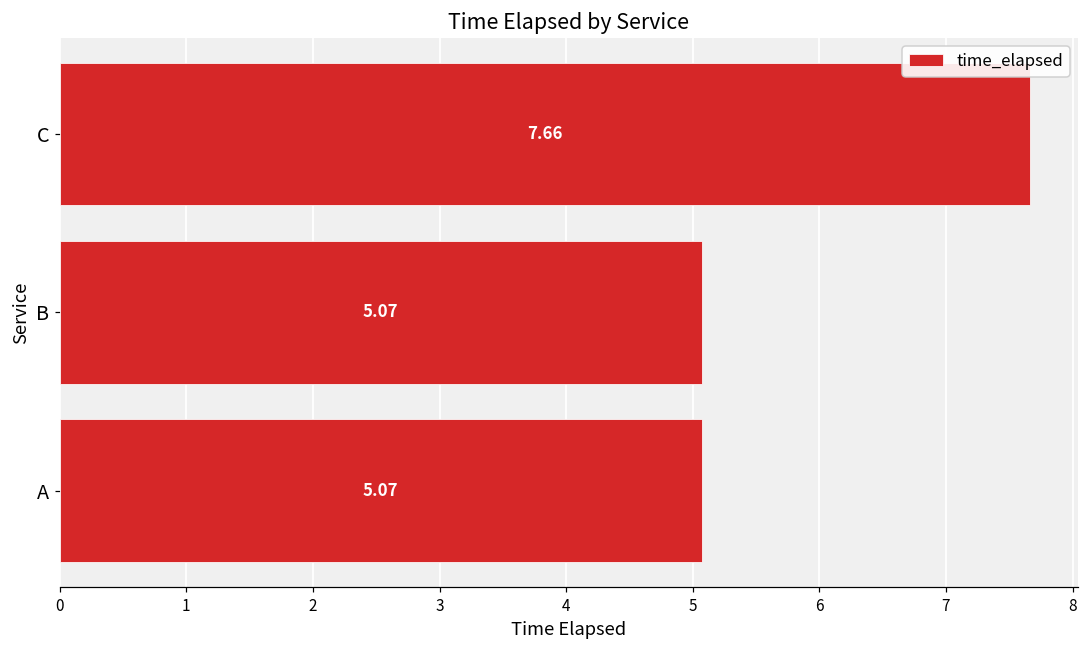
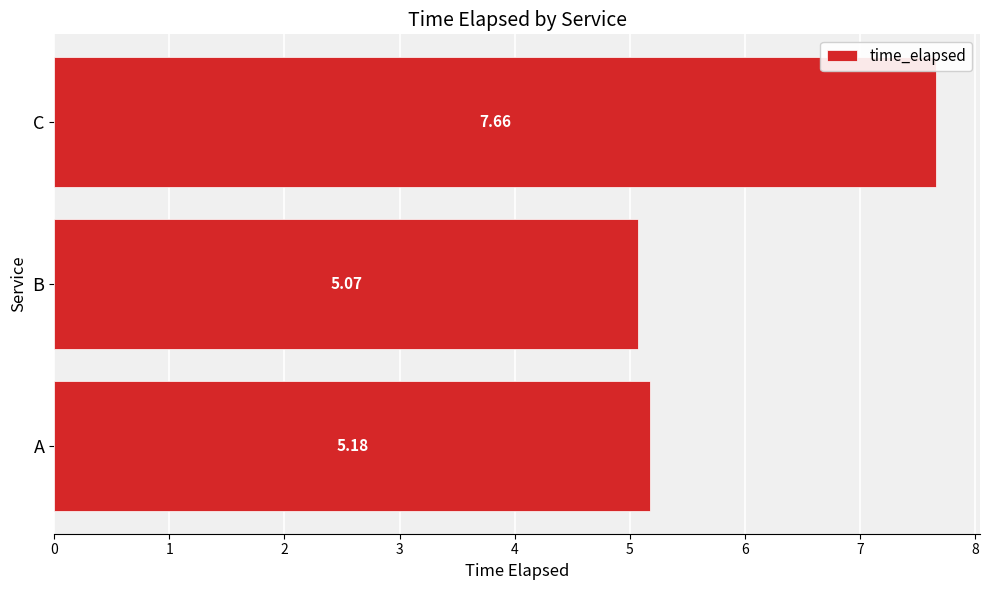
A: 5.07 -> 5.18
